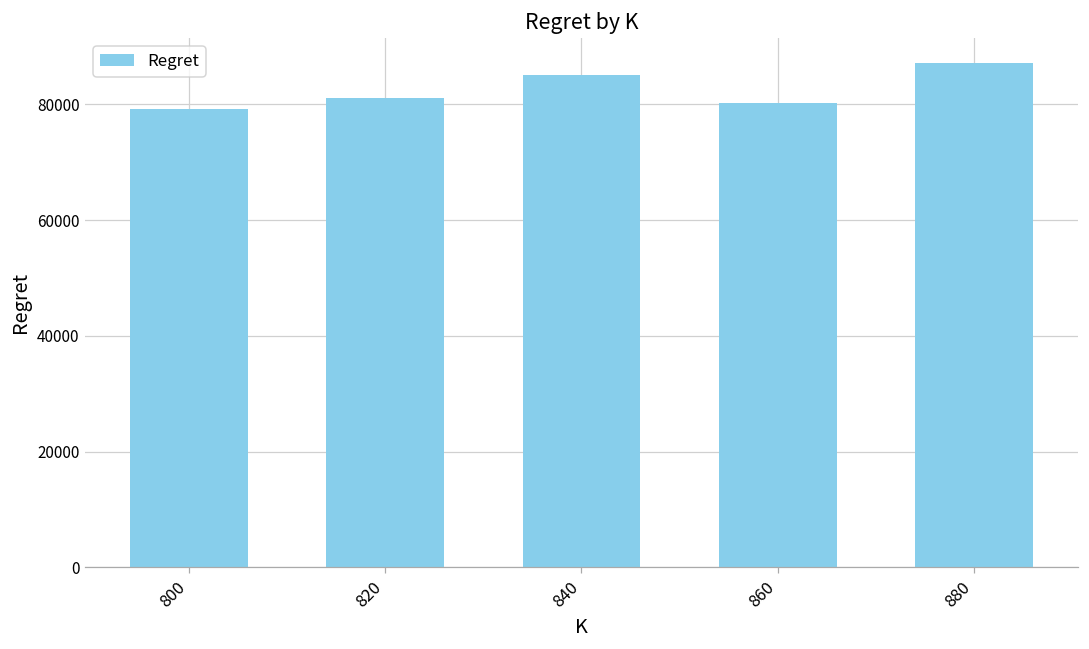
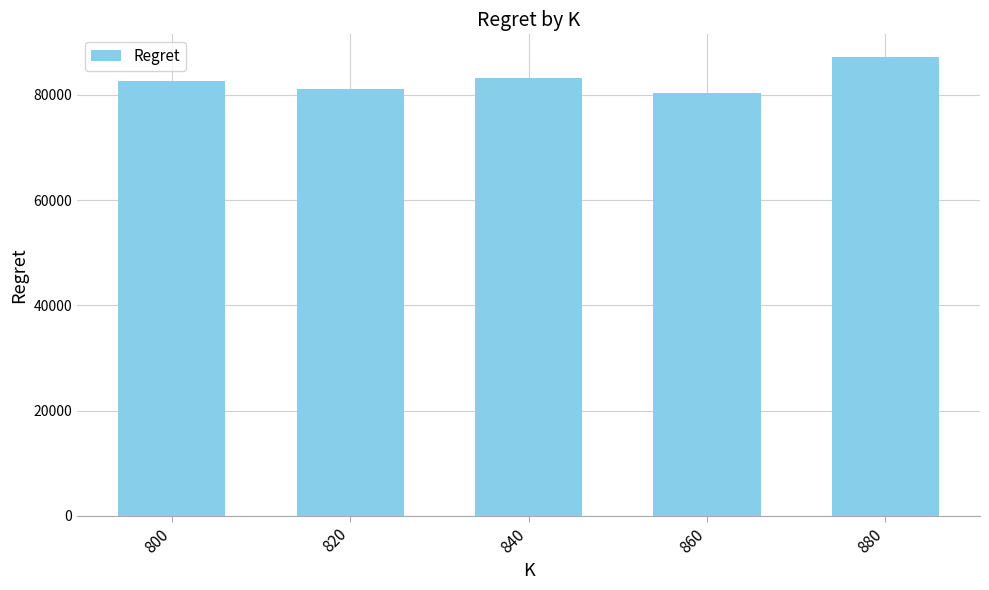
800: 79000 -> 83000
840: 85000 -> 83000
